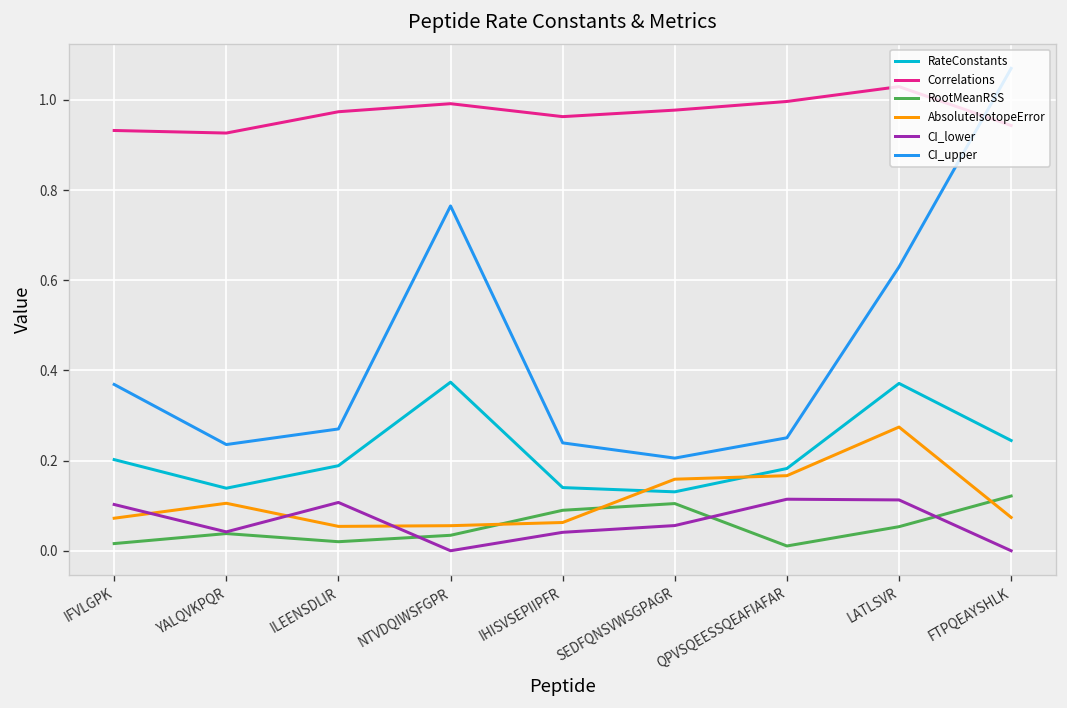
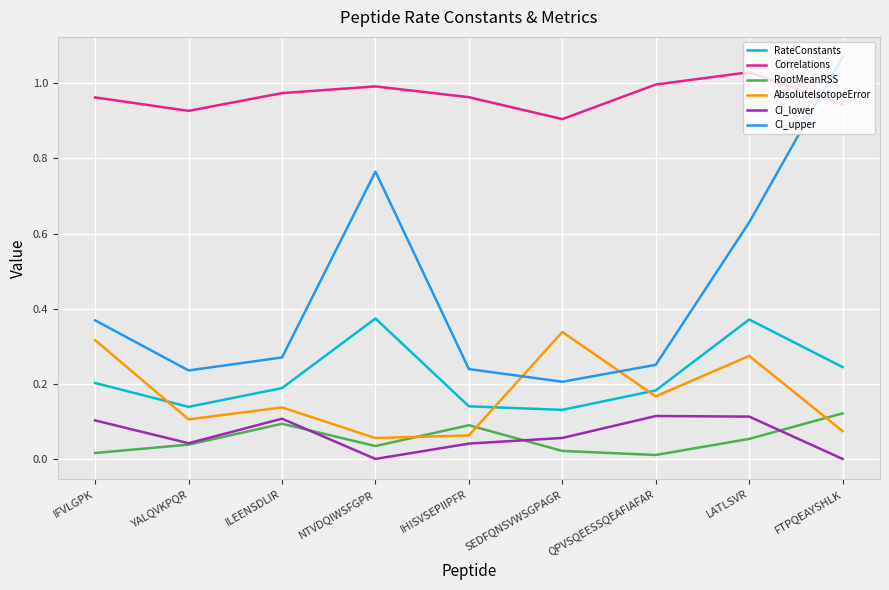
Correlations, IFVLGPK: 0.93 -> 0.96
AbsoluteIsotopeError, IFVLGPK: 0.07 -> 0.32
RootMeanRSS, ILEENSDLIR: 0.02 -> 0.09
AbsoluteIsotopeError, ILEENSDLIR: 0.05 -> 0.14
Correlations, SEDFQNSVWSGPAGR: 0.98 -> 0.90
RootMeanRSS, SEDFQNSVWSGPAGR: 0.10 -> 0.02
AbsoluteIsotopeError, SEDFQNSVWSGPAGR: 0.16 -> 0.34
